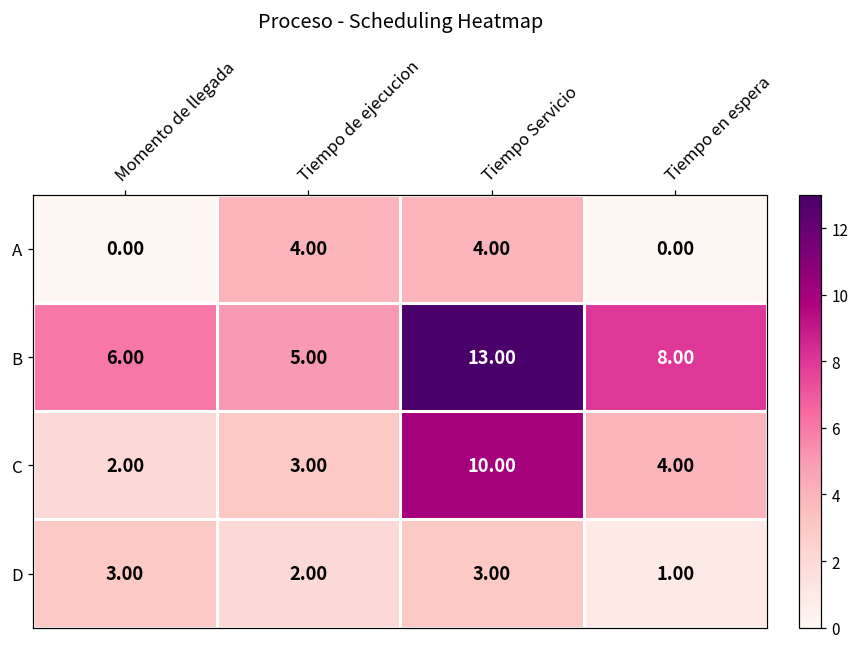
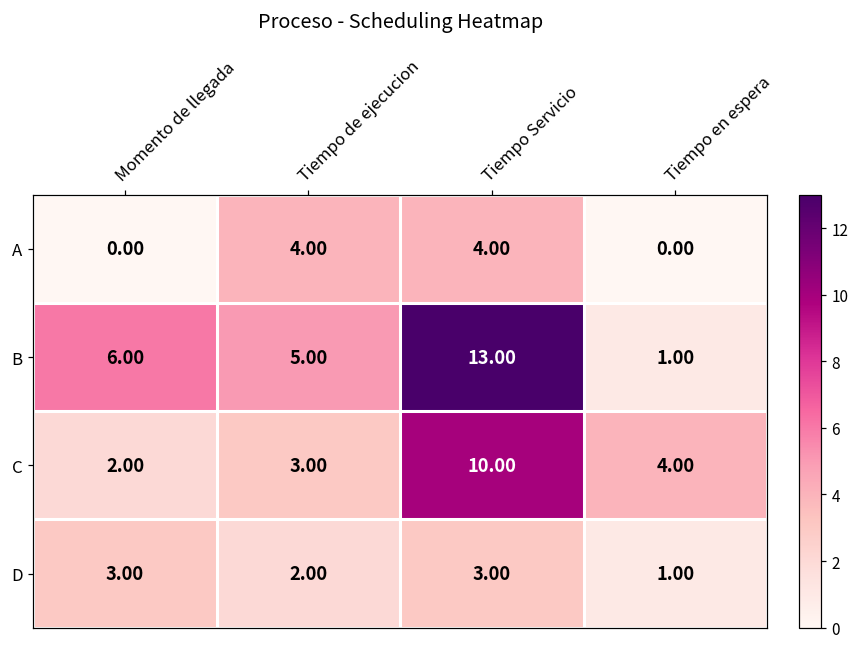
B, Tiempo en espera: 8.00 -> 1.00
